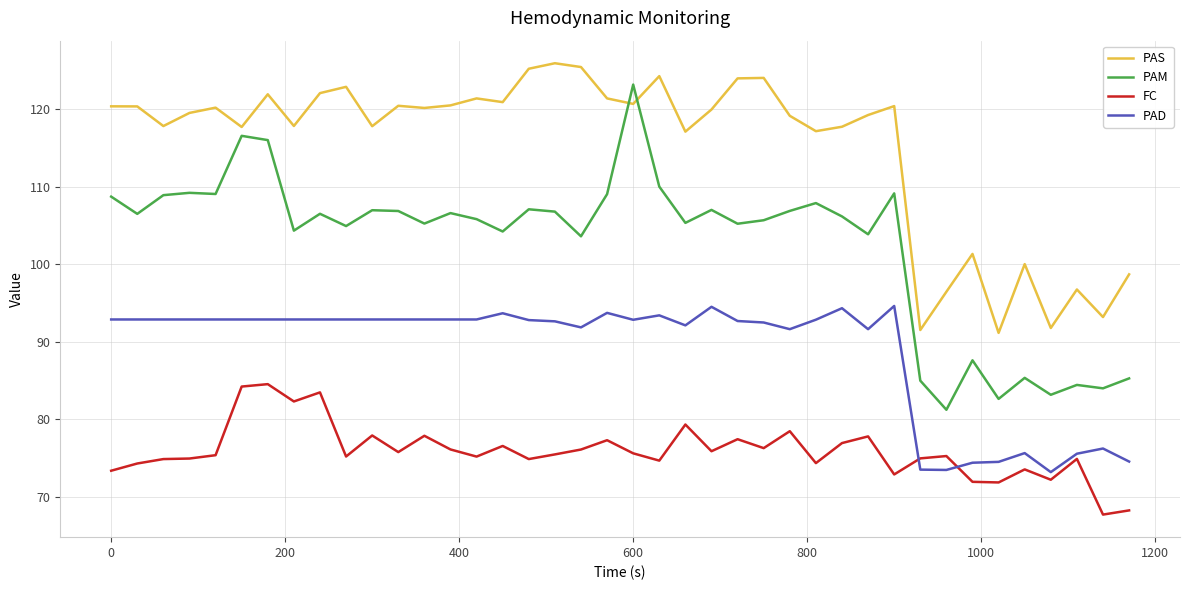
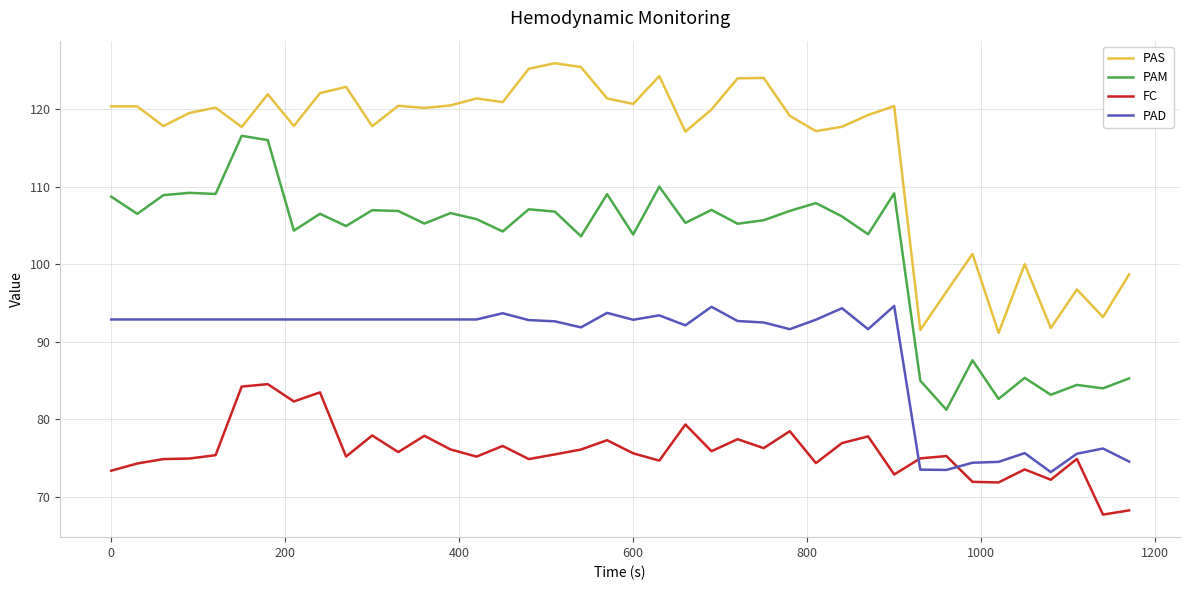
PAM, 600: 123 -> 104
